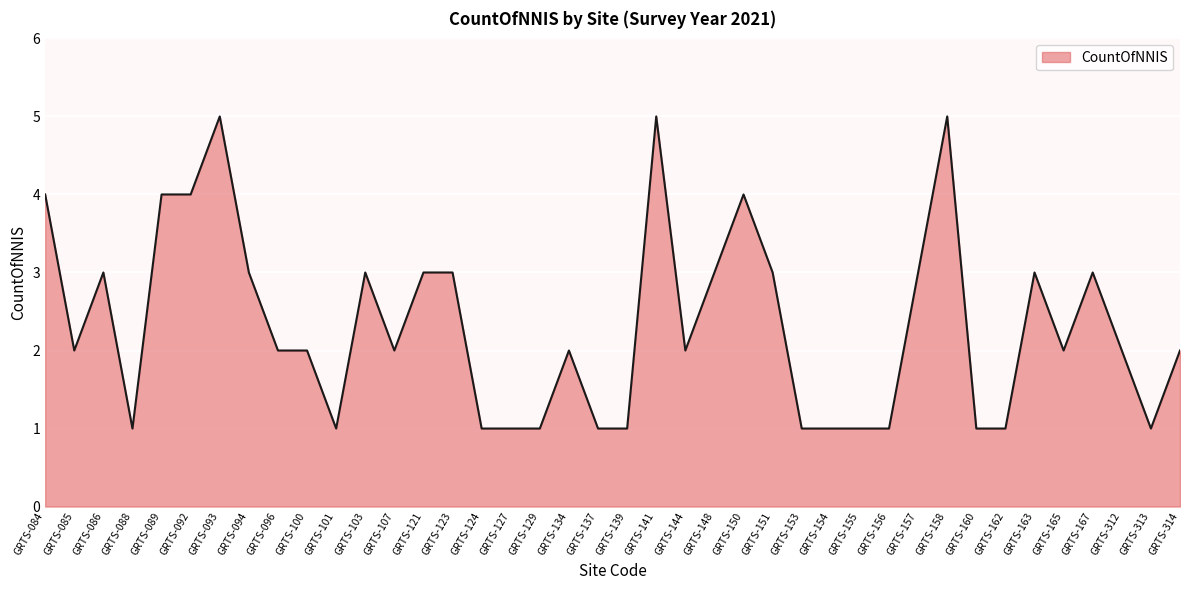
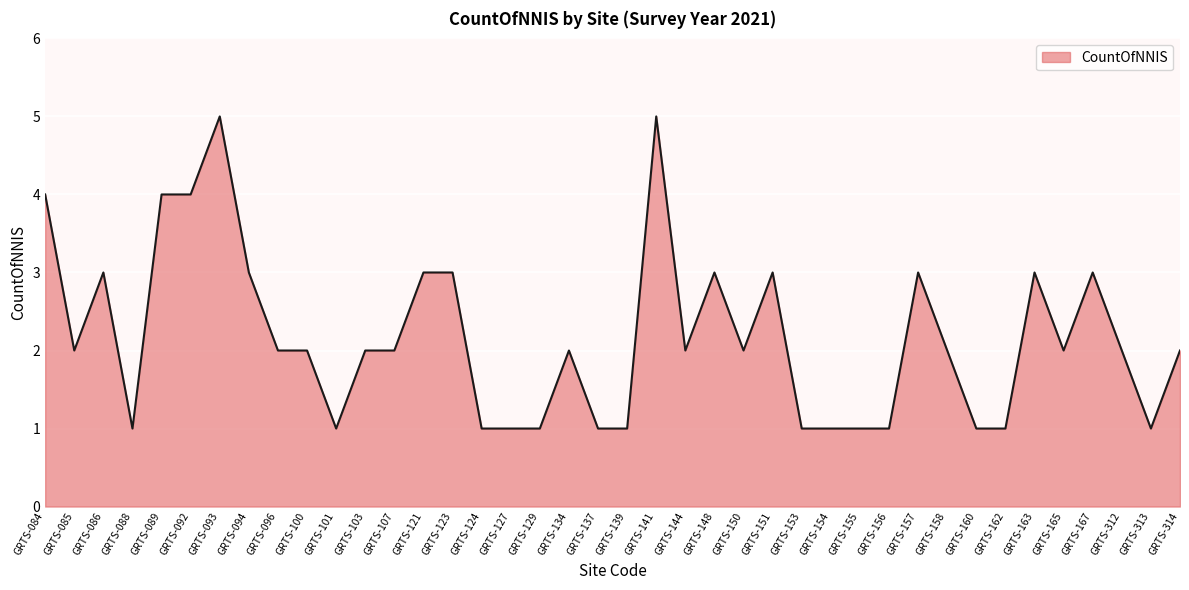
GRTS-103: 3 -> 2
GRTS-150: 4 -> 2
GRTS-158: 5 -> 2
